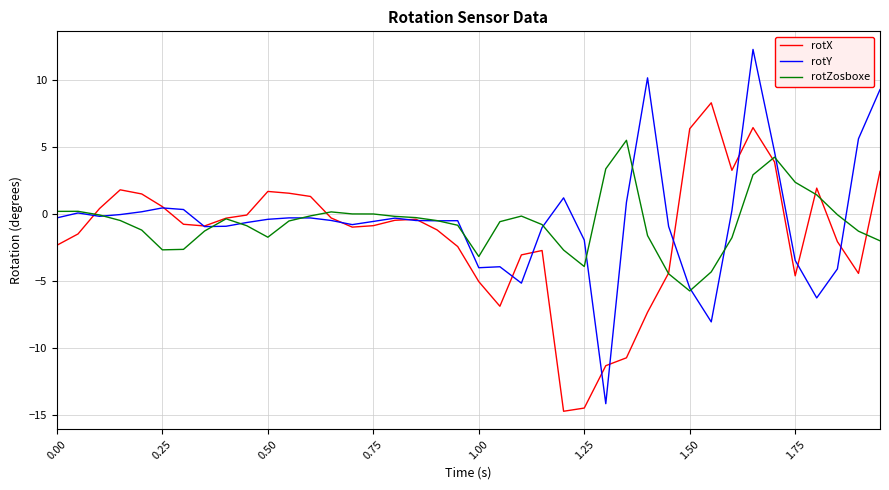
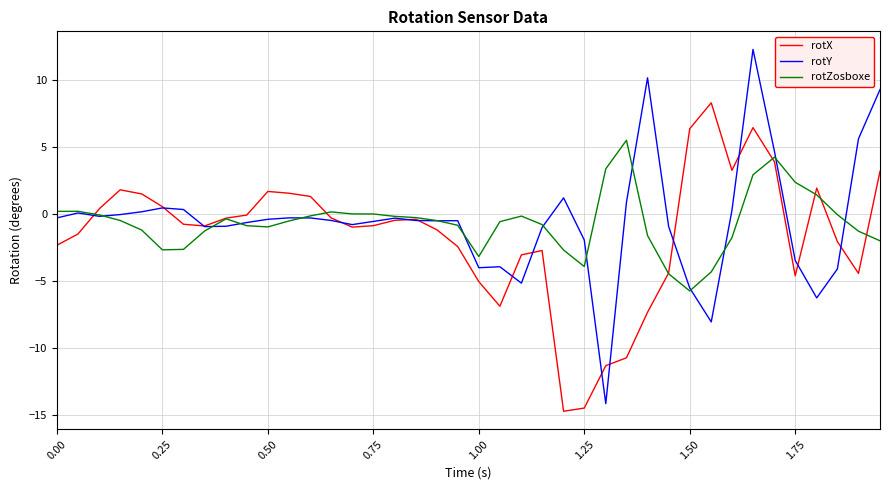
rotZosboxe, 0.50: -1.7 -> -1.0
